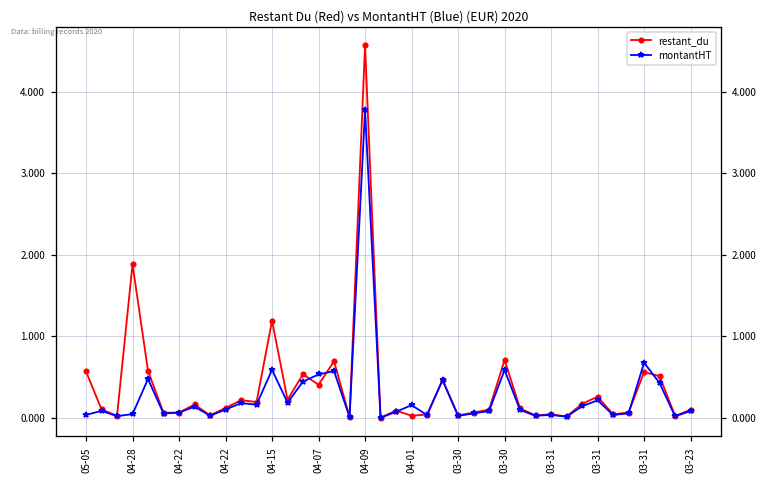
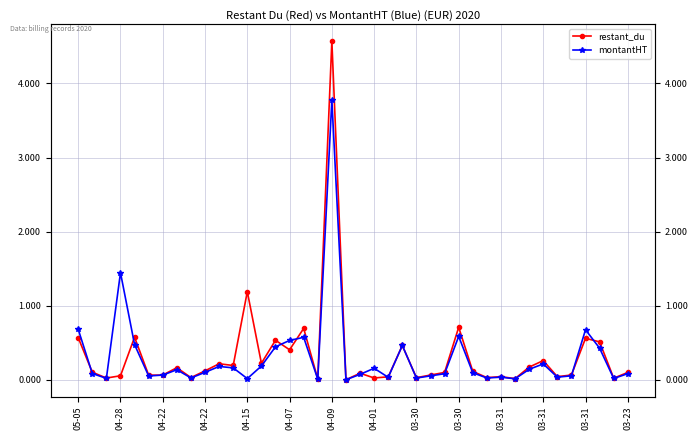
montantHT, 05-05: 0.0 -> 0.7
restant_du, 04-28: 1.9 -> 0.1
montantHT, 04-28: 0.0 -> 1.4
montantHT, 04-15: 0.6 -> 0.0
